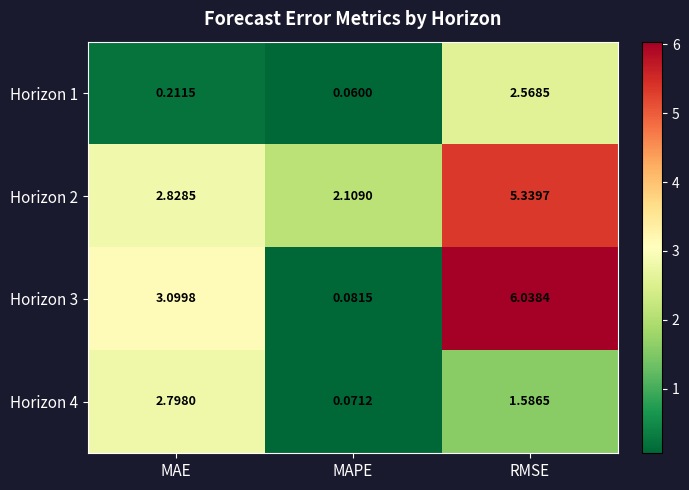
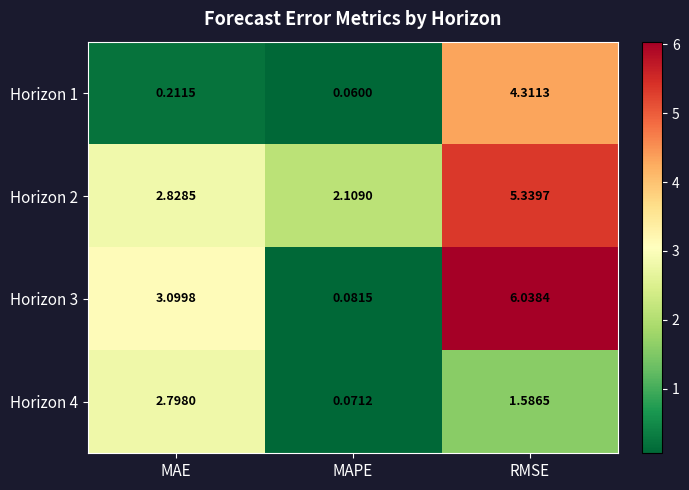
Horizon 1, RMSE: 2.5685 -> 4.3113
